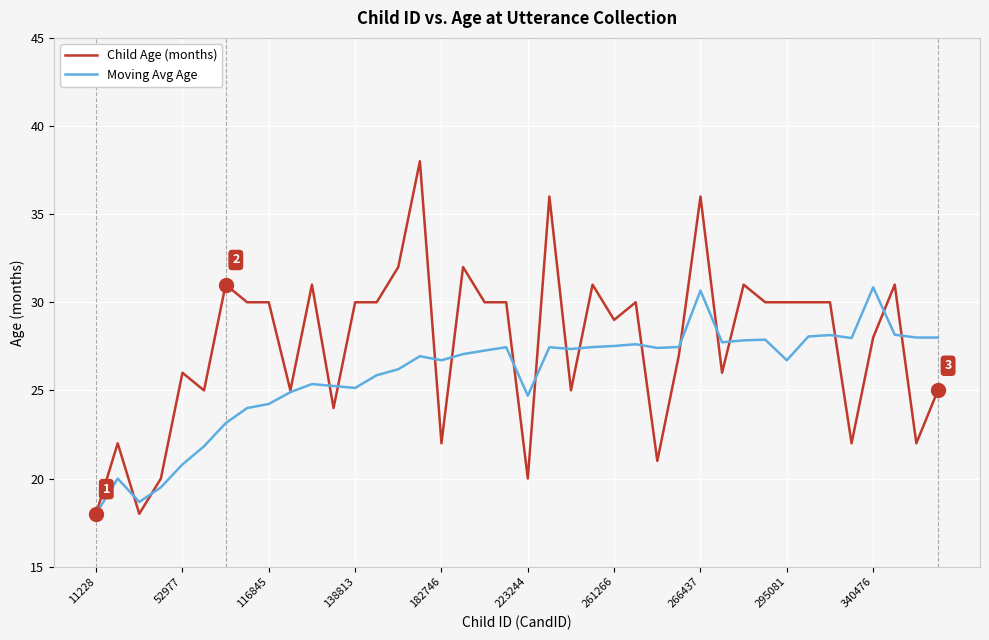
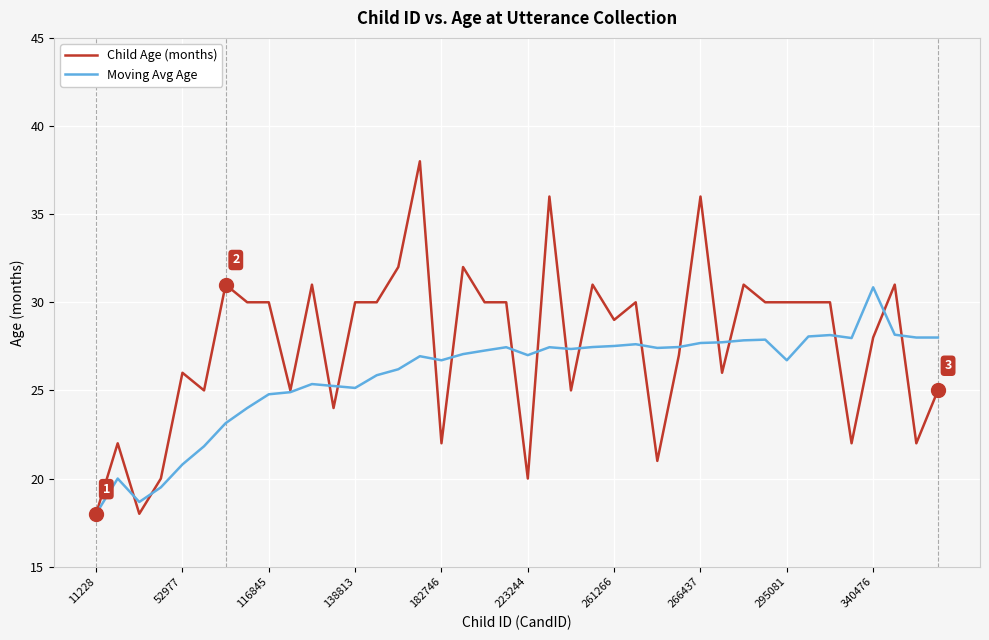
Moving Avg Age, 116845: 24.2 -> 24.8
Moving Avg Age, 223244: 24.7 -> 27.0
Moving Avg Age, 266437: 30.7 -> 27.7
